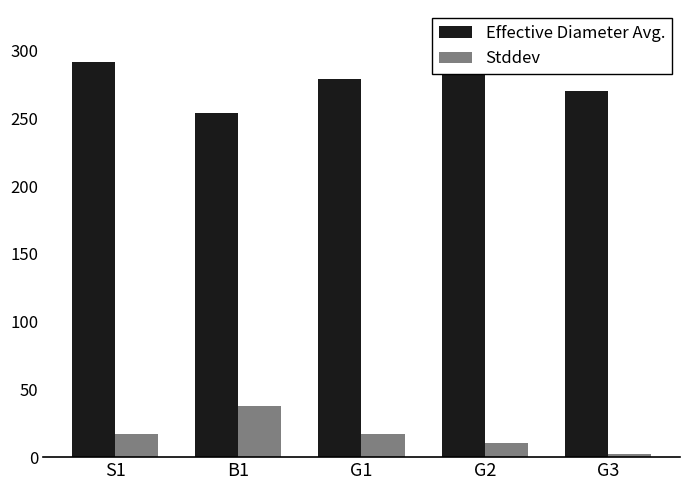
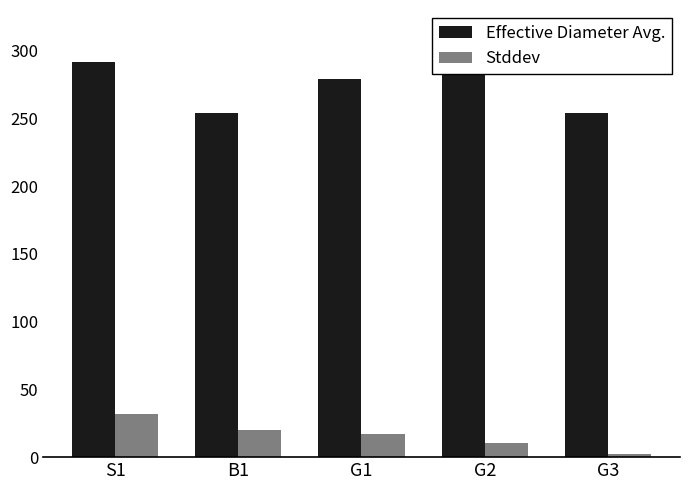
Stddev, S1: 17 -> 32
Stddev, B1: 38 -> 20
Effective Diameter Avg., G3: 270 -> 254
